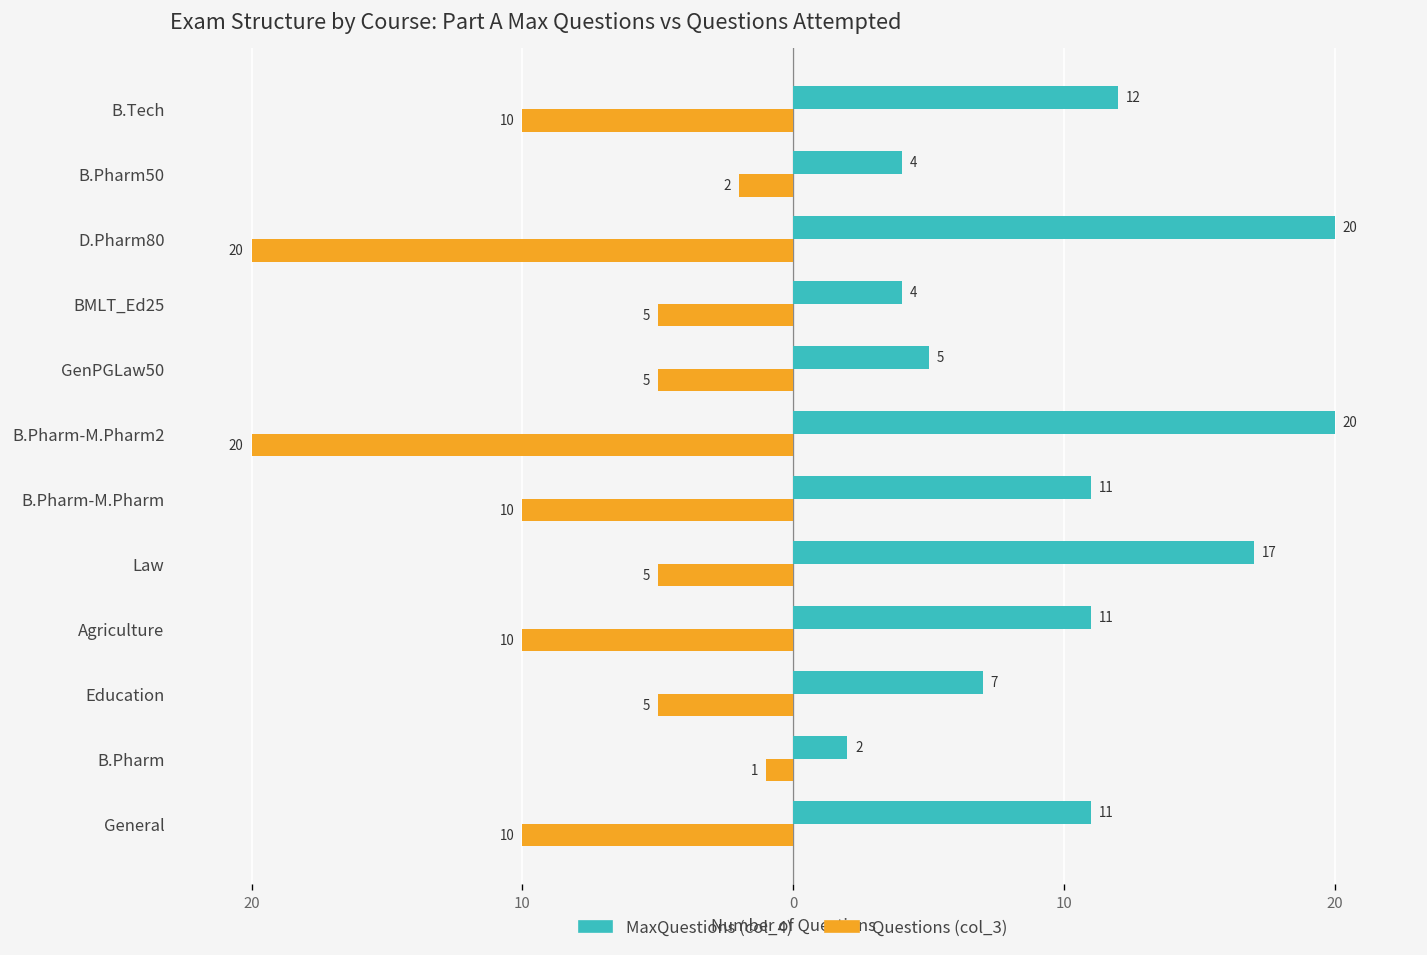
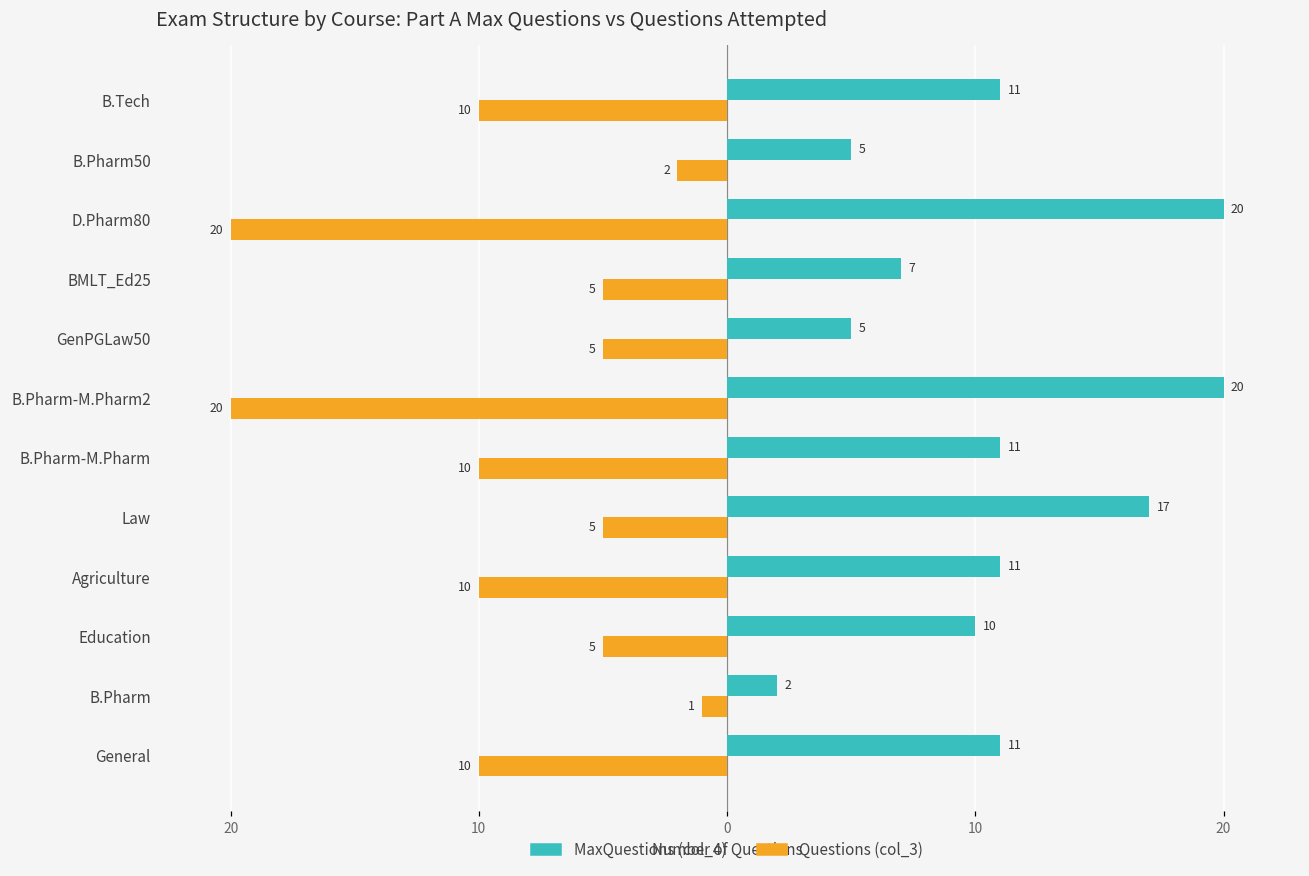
MaxQuestions (col_4), B.Tech: 12 -> 11
MaxQuestions (col_4), B.Pharm50: 4 -> 5
MaxQuestions (col_4), BMLT_Ed25: 4 -> 7
MaxQuestions (col_4), Education: 7 -> 10
